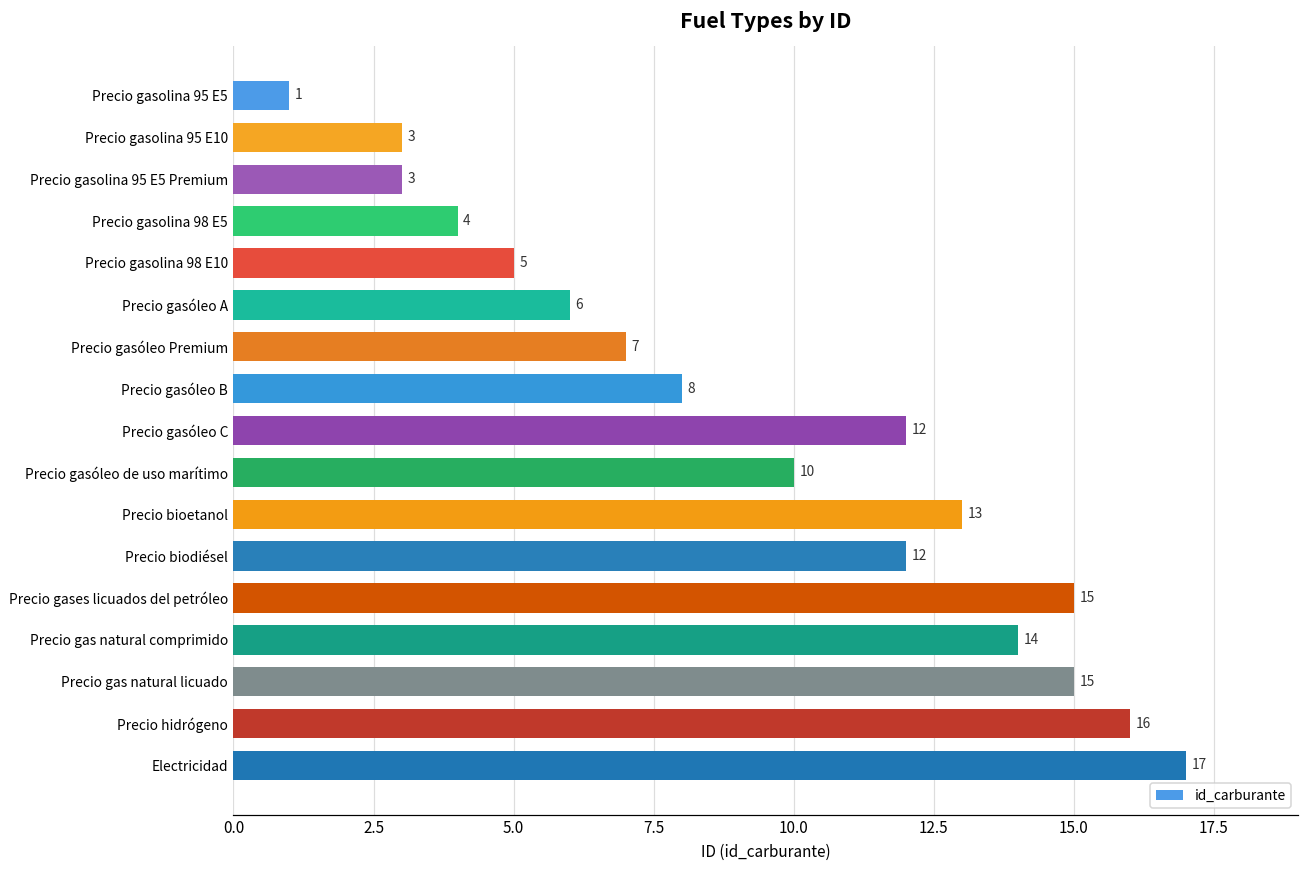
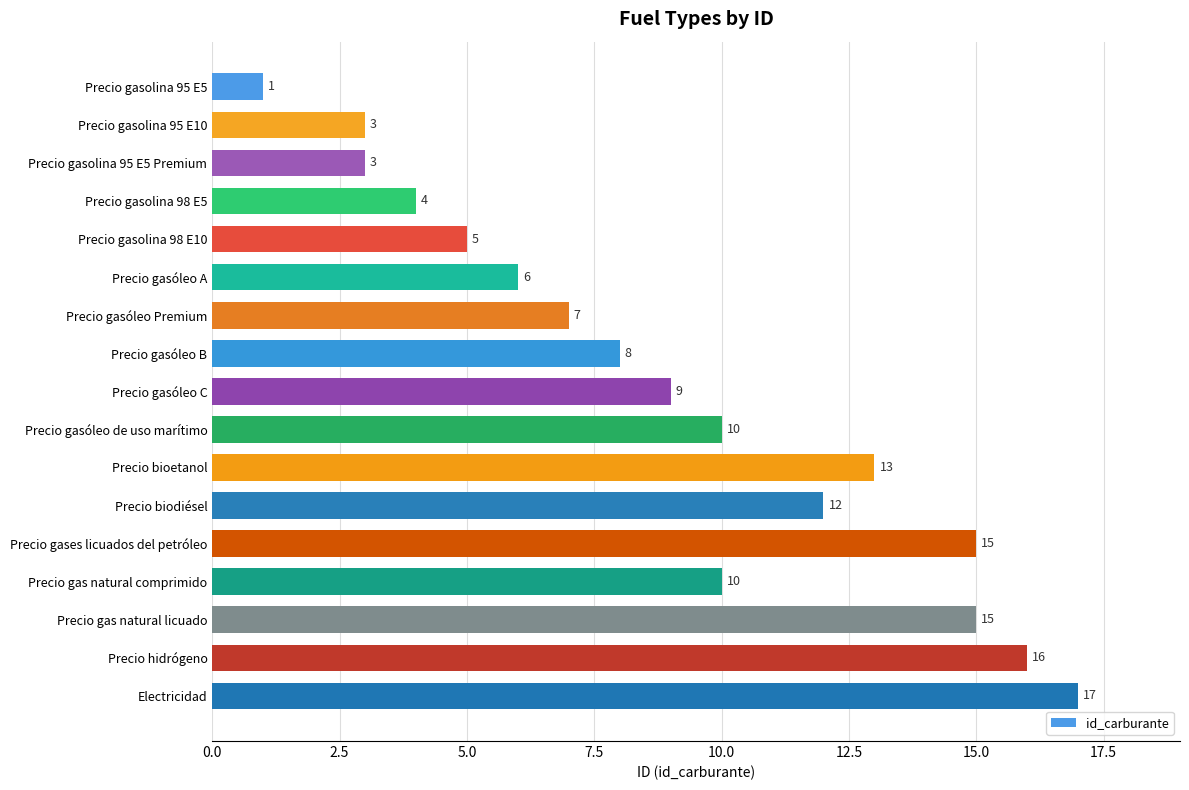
Precio gasóleo C: 12 -> 9
Precio gas natural comprimido: 14 -> 10
